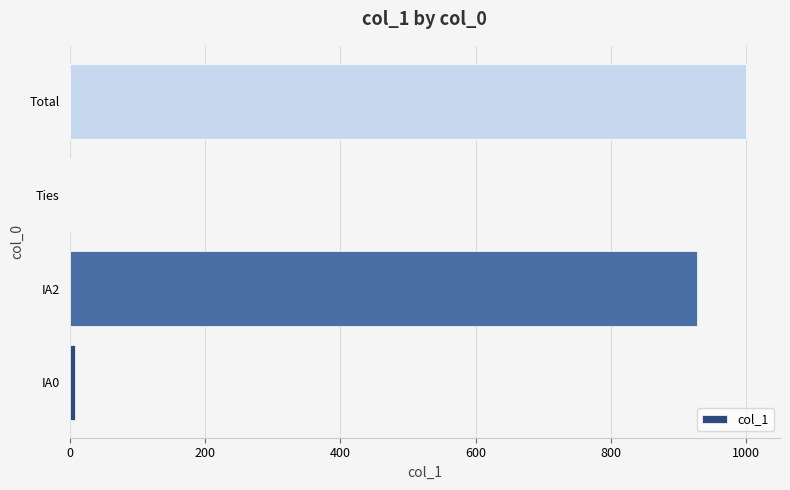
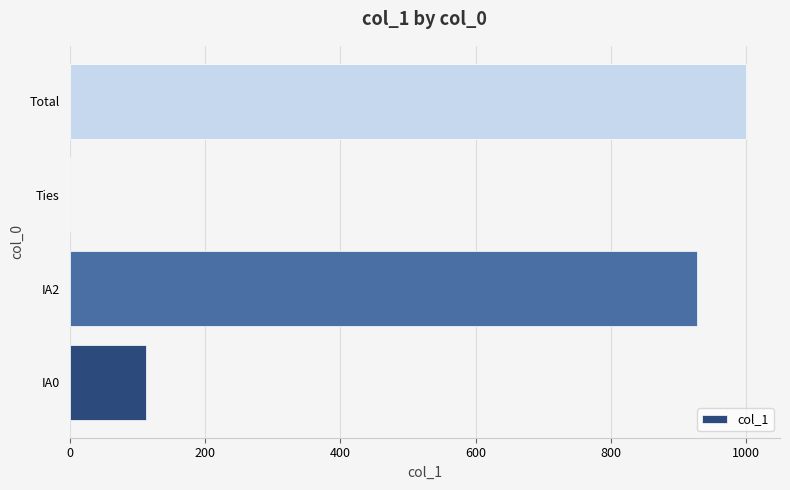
IA0: 10 -> 110
